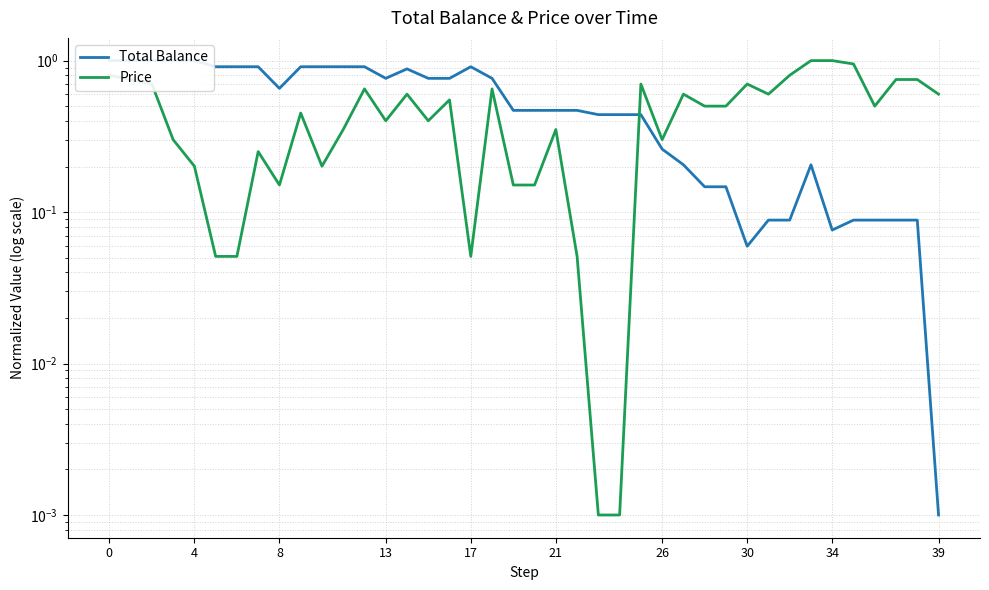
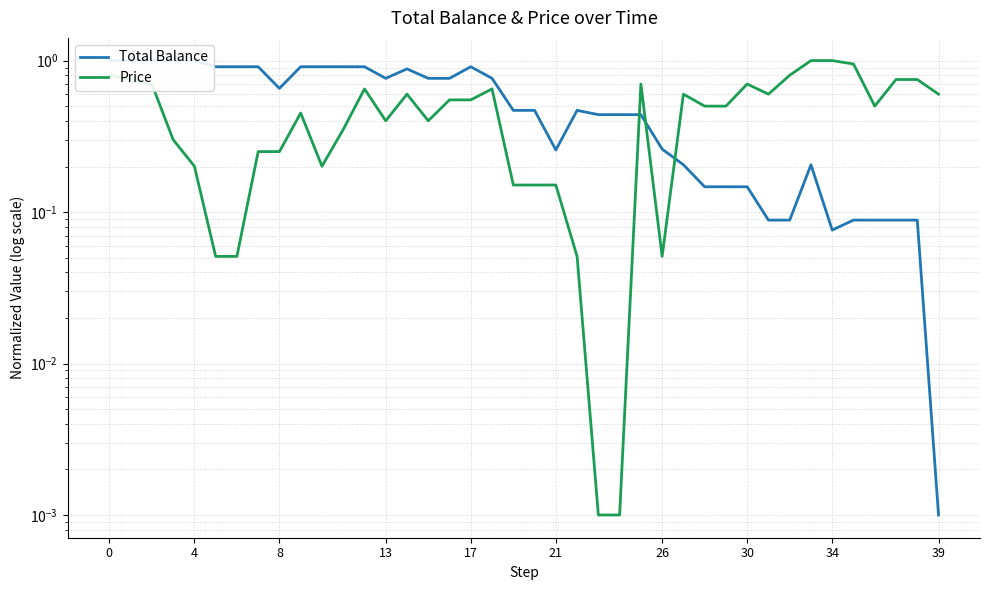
Price, 8: 0.15 -> 0.25
Price, 17: 0.051 -> 0.55
Total Balance, 21: 0.47 -> 0.26
Price, 21: 0.35 -> 0.15
Price, 26: 0.30 -> 0.051
Total Balance, 30: 0.060 -> 0.15
